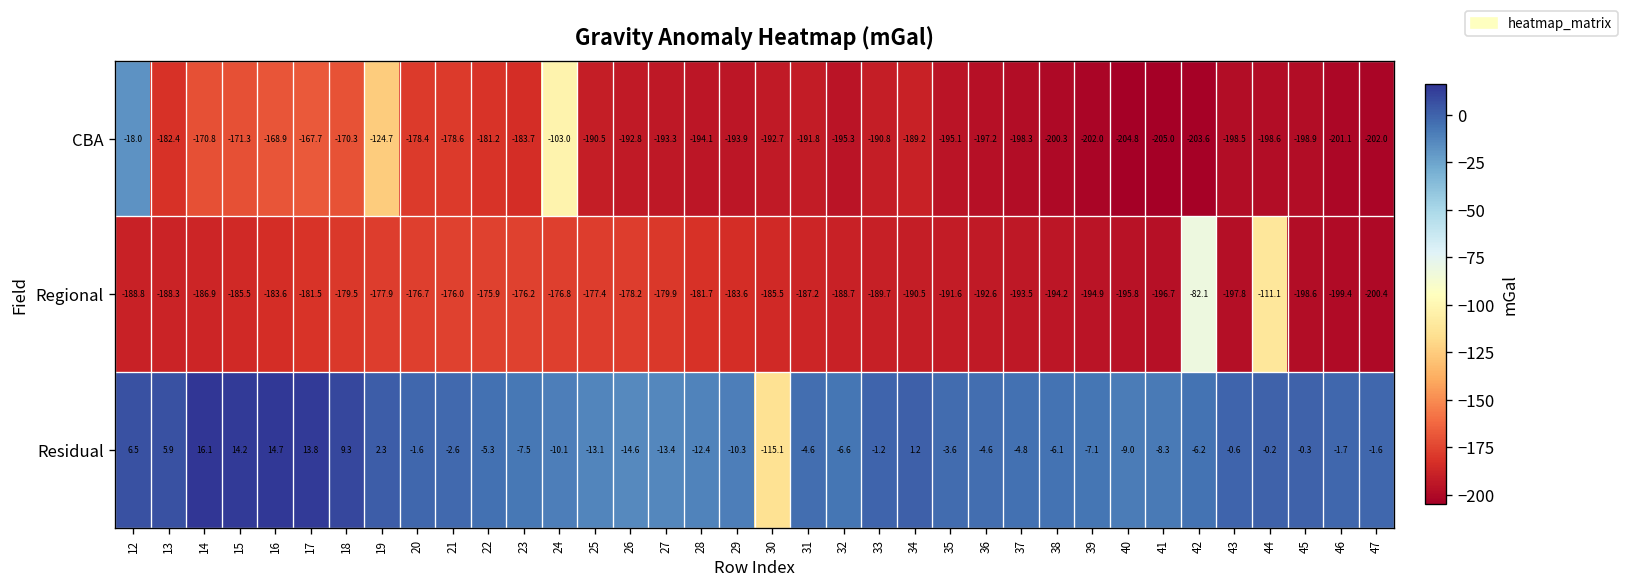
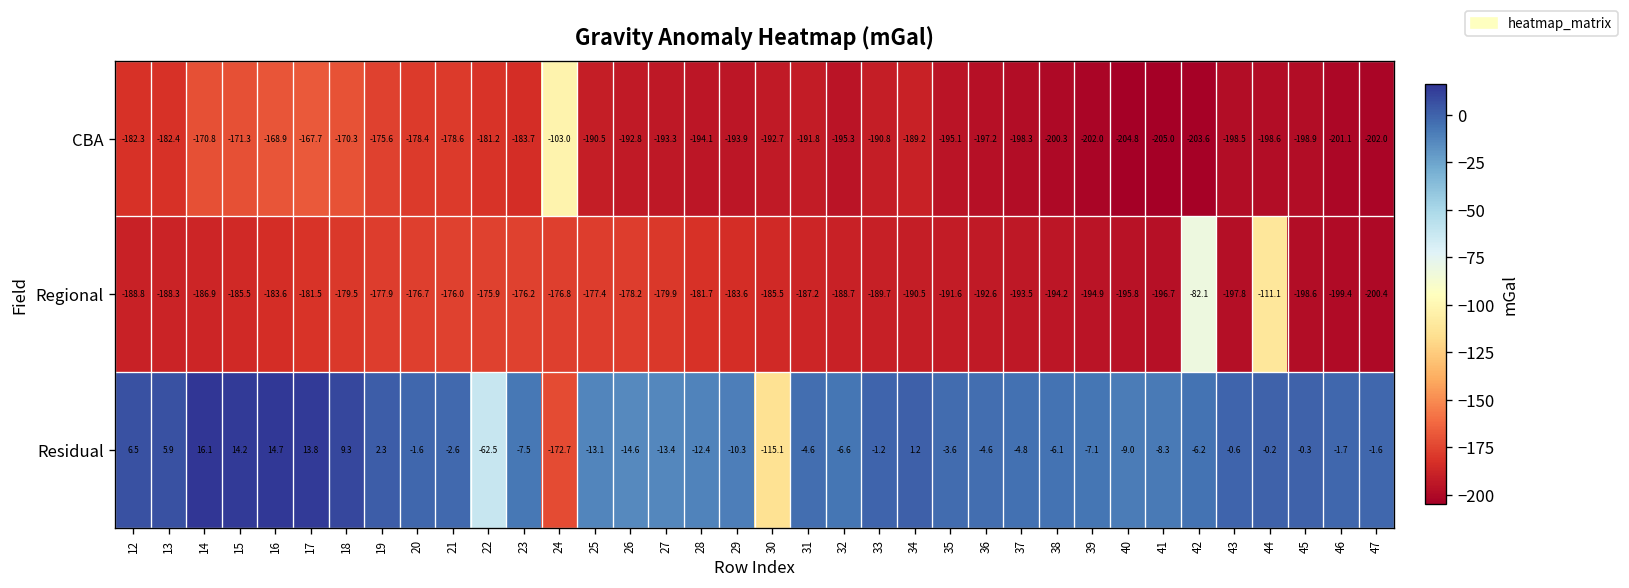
CBA, 12: -18.0 -> -182.3
CBA, 19: -124.7 -> -175.6
Residual, 22: -5.3 -> -62.5
Residual, 24: -10.1 -> -172.7
